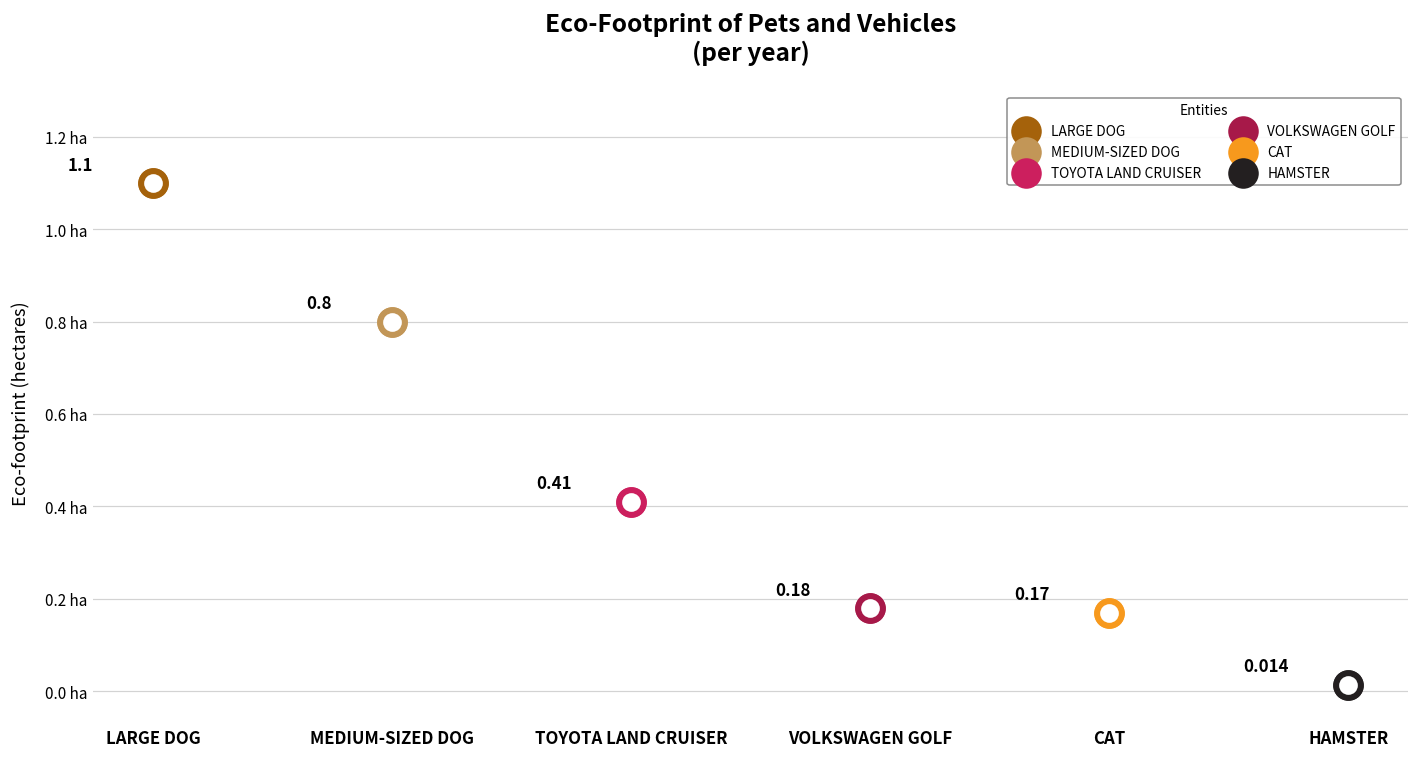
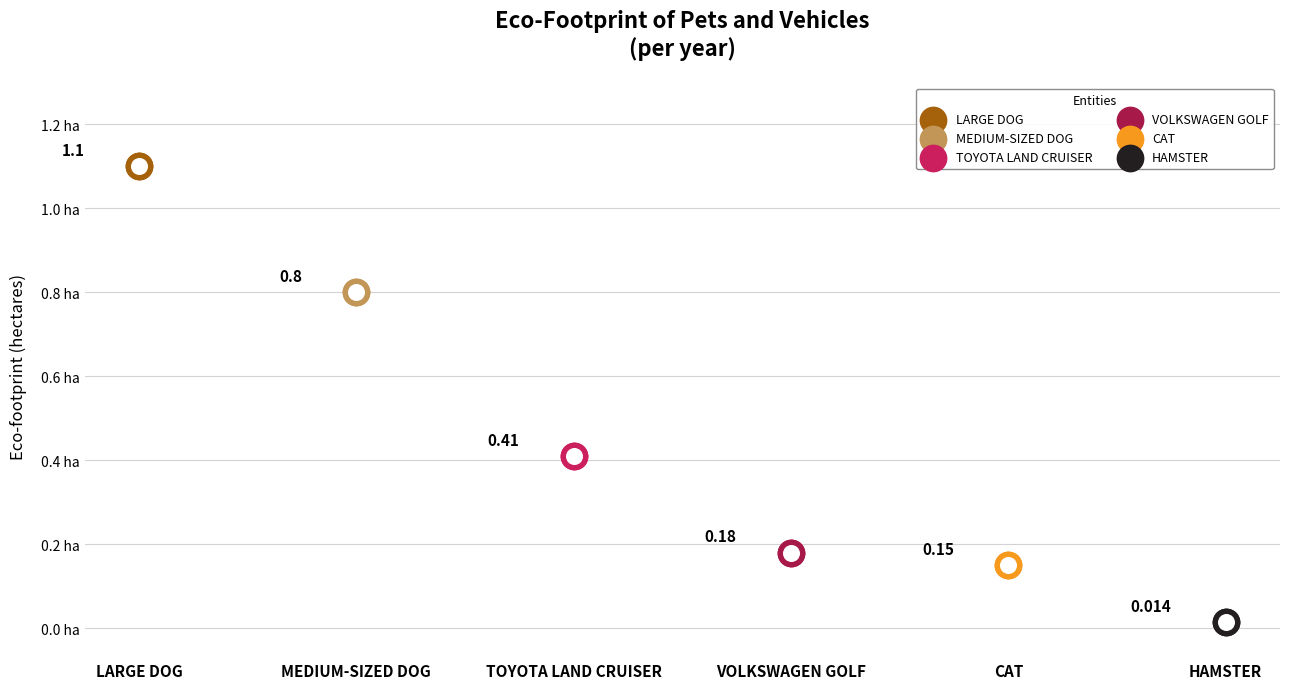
CAT, CAT: 0.17 -> 0.15
